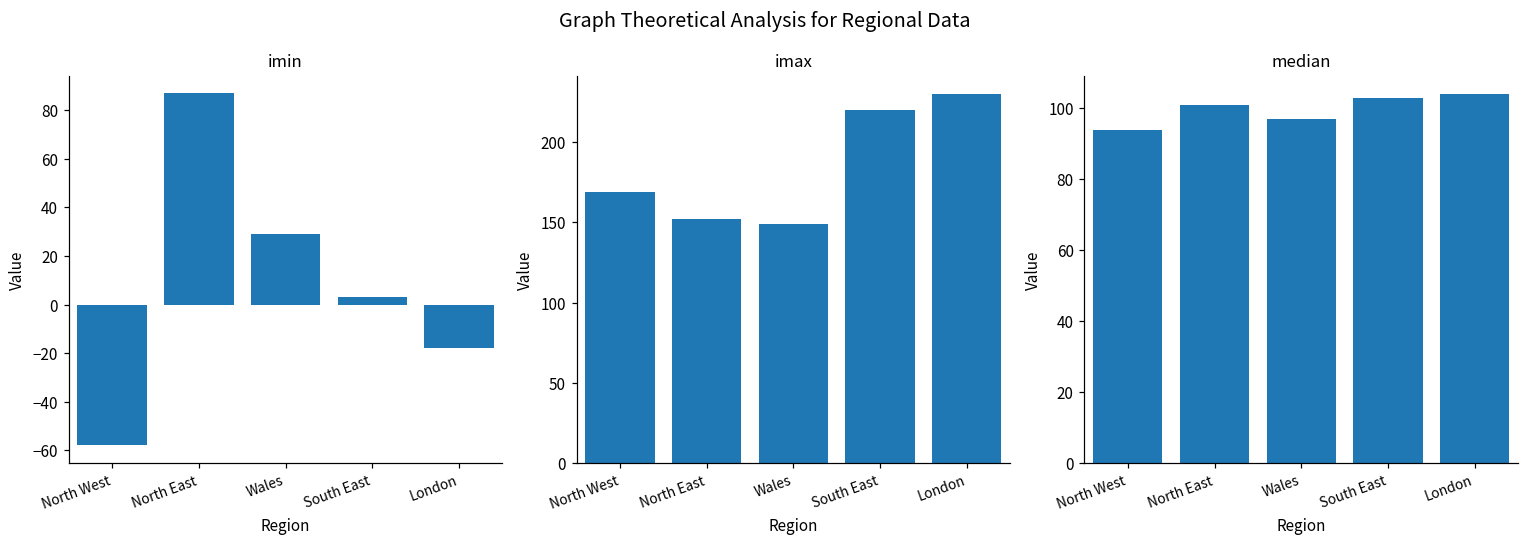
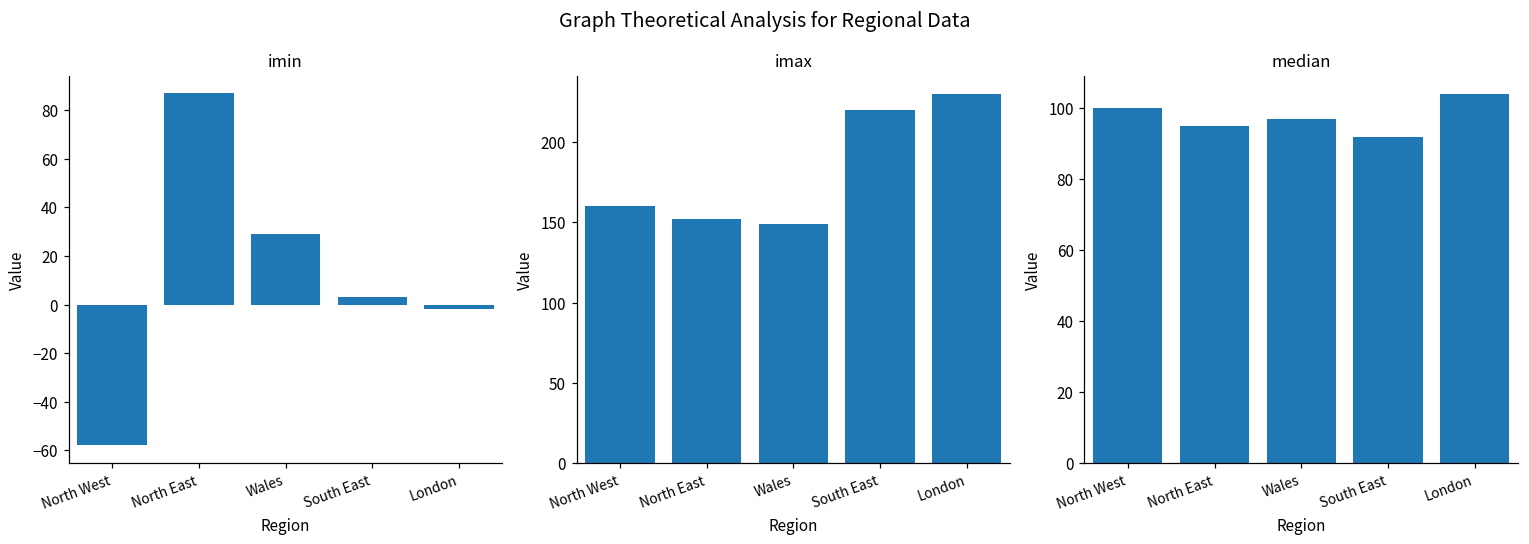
imin, London: -18 -> -2
imax, North West: 169 -> 160
median, North West: 94 -> 100
median, North East: 101 -> 95
median, South East: 103 -> 92
